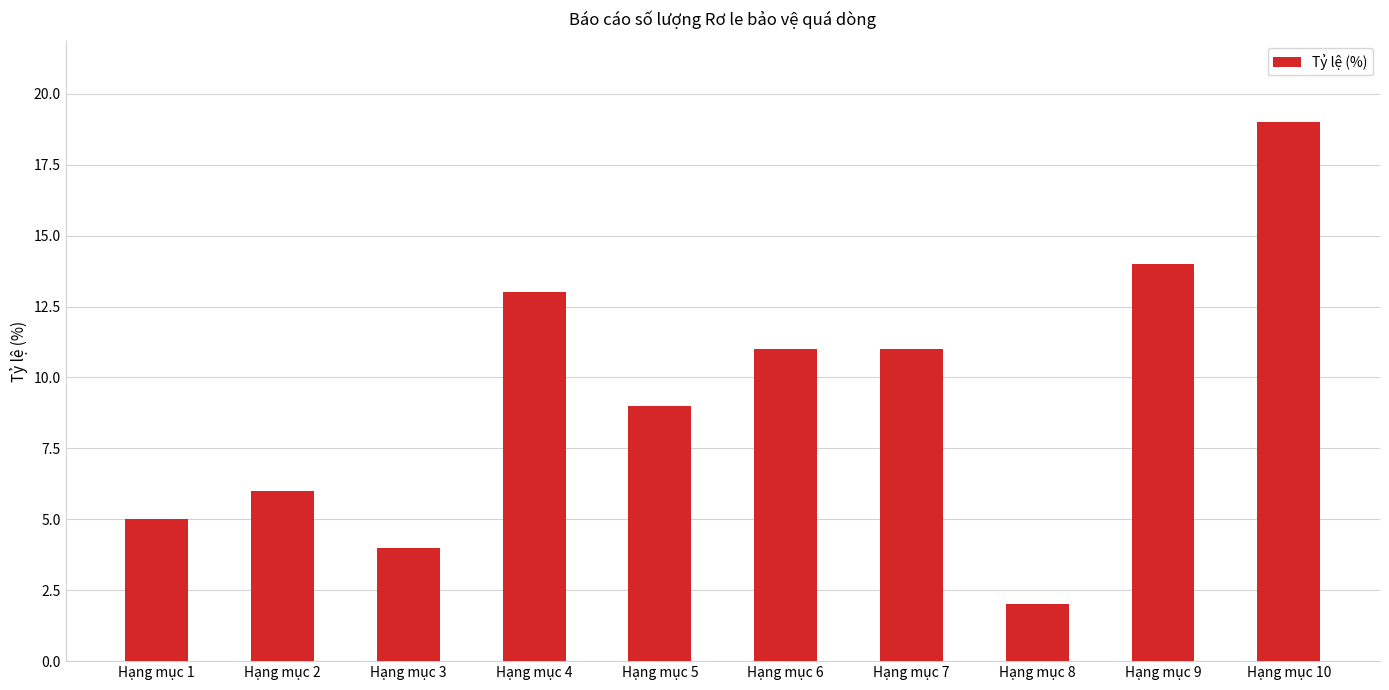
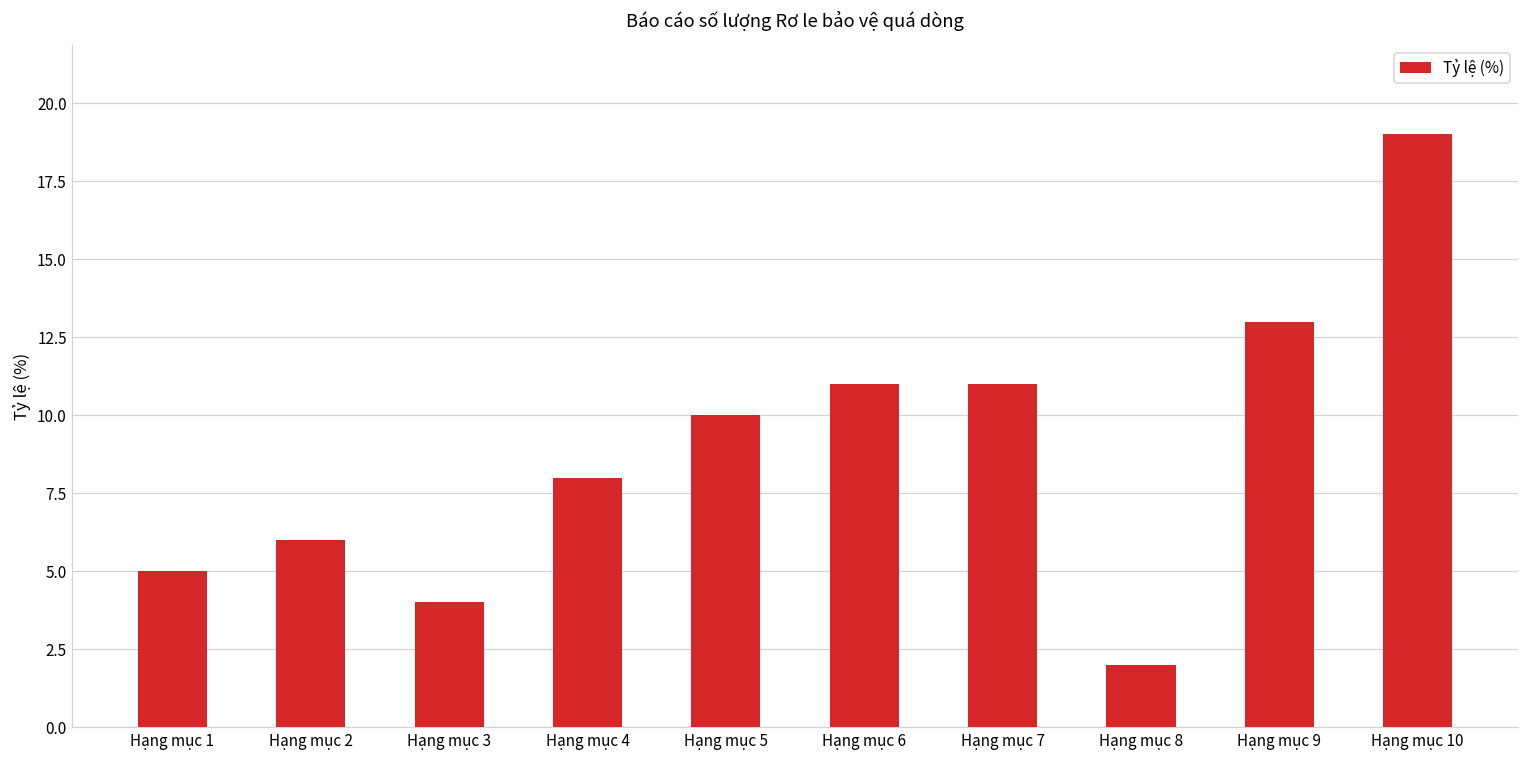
Hạng mục 4: 13 -> 8
Hạng mục 5: 9 -> 10
Hạng mục 9: 14 -> 13
